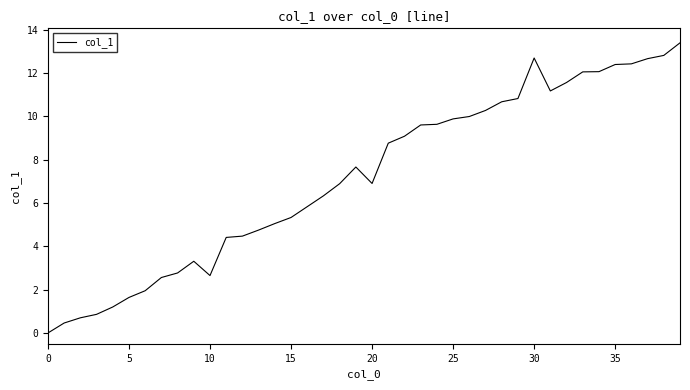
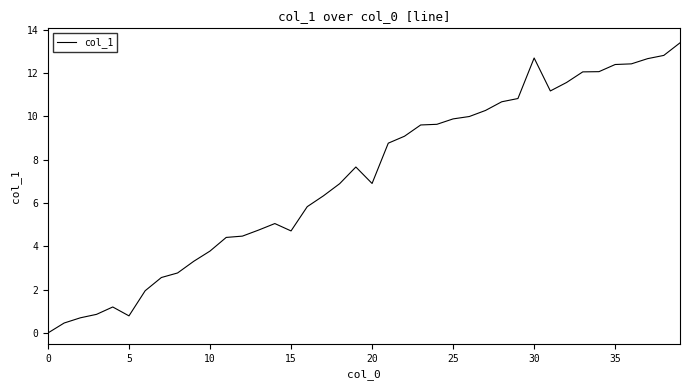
5: 1.6 -> 0.8
10: 2.7 -> 3.8
15: 5.3 -> 4.7
